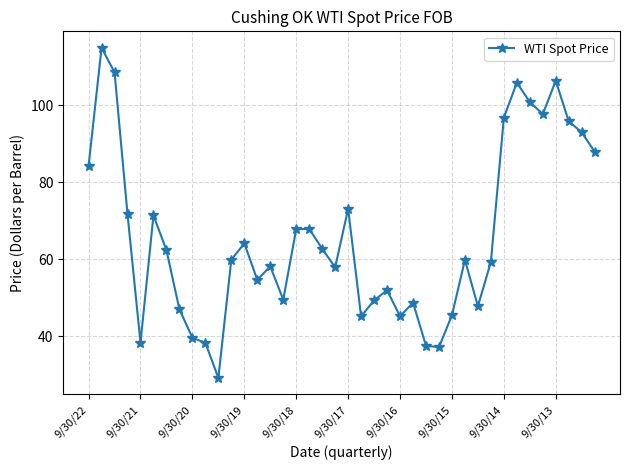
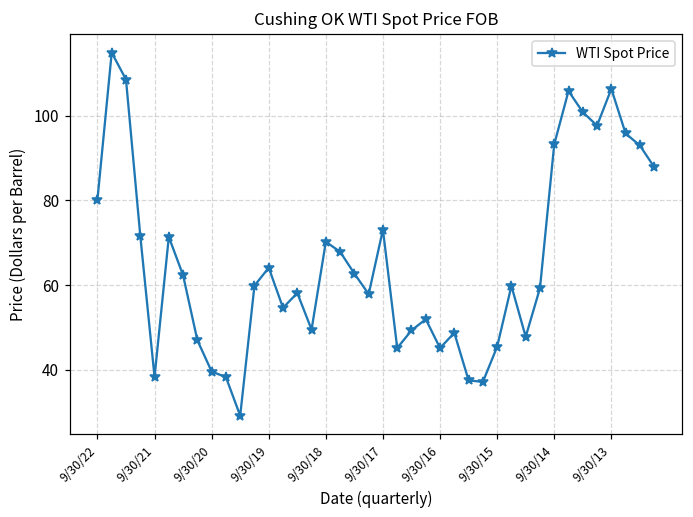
9/30/22: 84 -> 80
9/30/18: 68 -> 70
9/30/14: 97 -> 93
